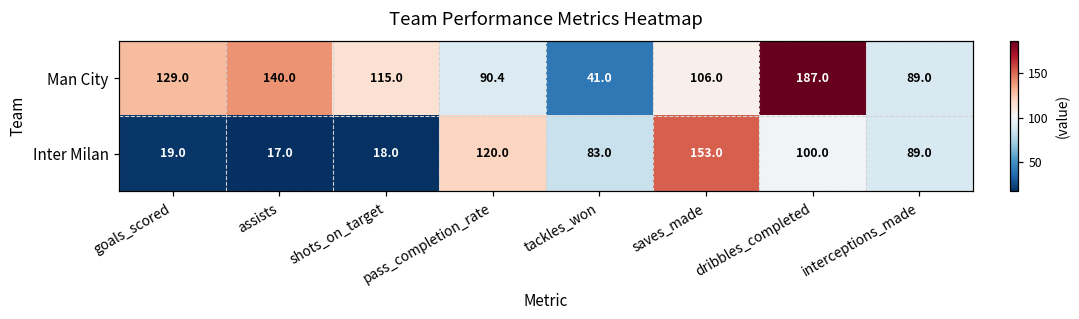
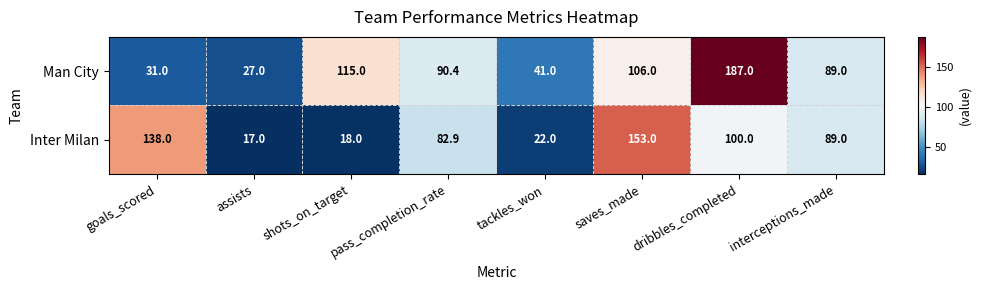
Man City, goals_scored: 129.0 -> 31.0
Man City, assists: 140.0 -> 27.0
Inter Milan, goals_scored: 19.0 -> 138.0
Inter Milan, pass_completion_rate: 120.0 -> 82.9
Inter Milan, tackles_won: 83.0 -> 22.0
